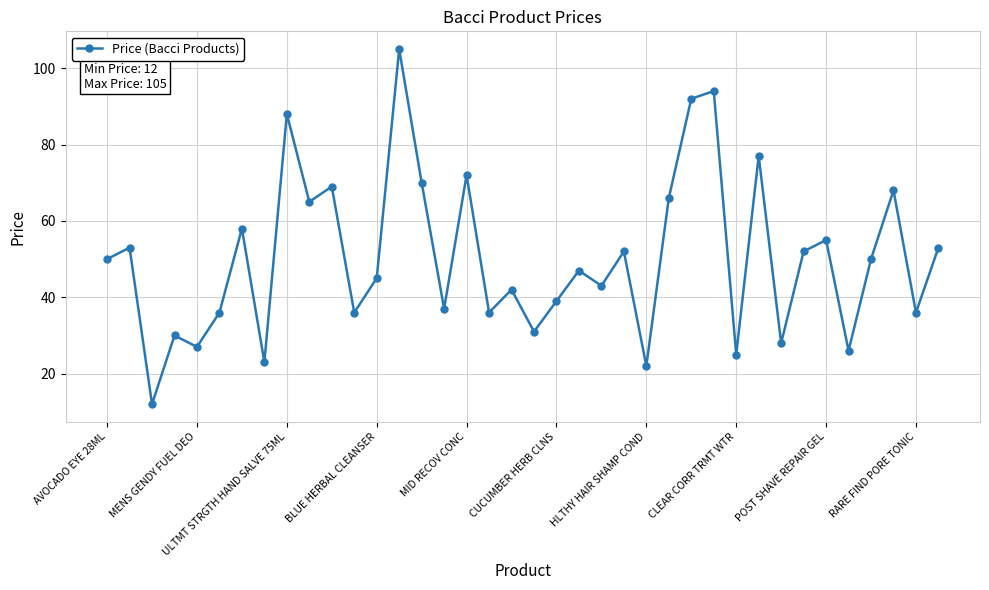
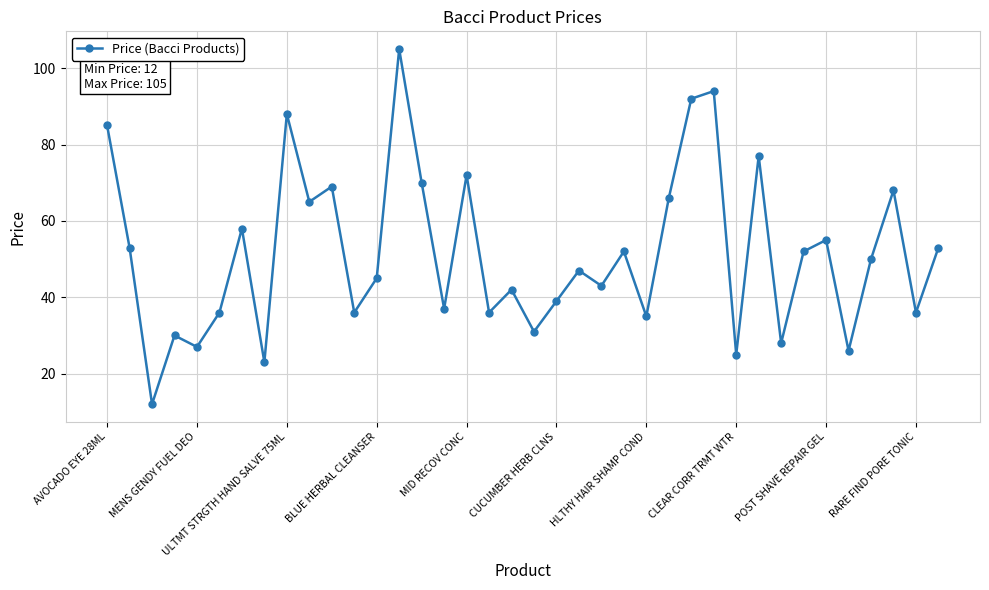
AVOCADO EYE 28ML: 50 -> 85
HLTHY HAIR SHAMP COND: 22 -> 35
